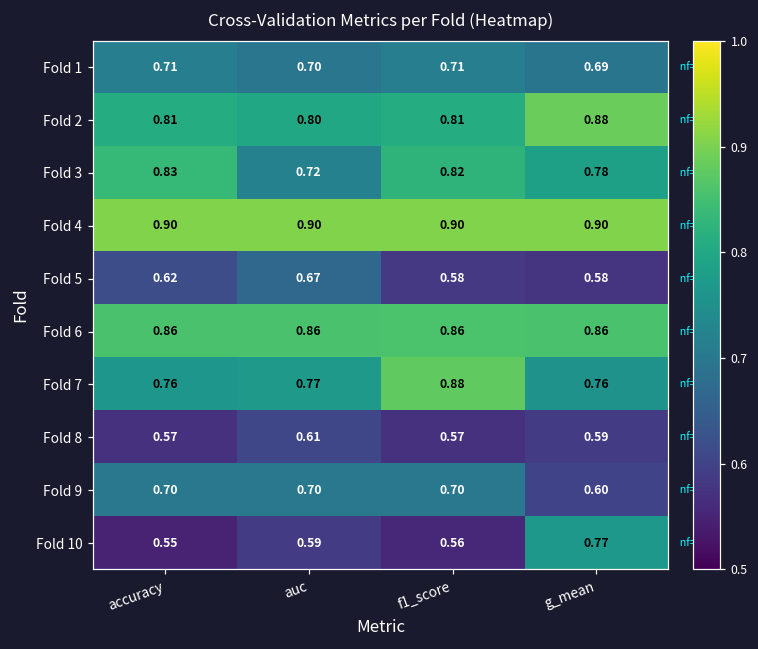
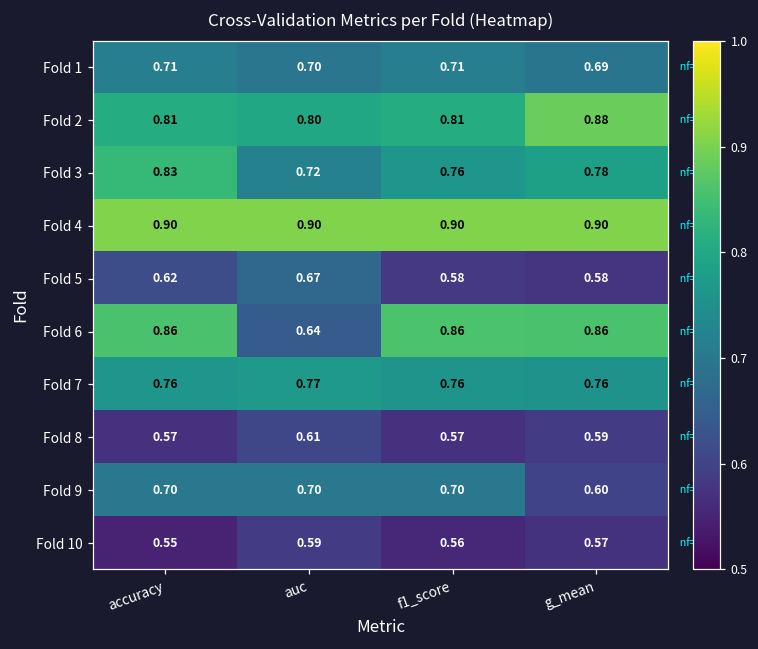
Fold 3, f1_score: 0.82 -> 0.76
Fold 6, auc: 0.86 -> 0.64
Fold 7, f1_score: 0.88 -> 0.76
Fold 10, g_mean: 0.77 -> 0.57
